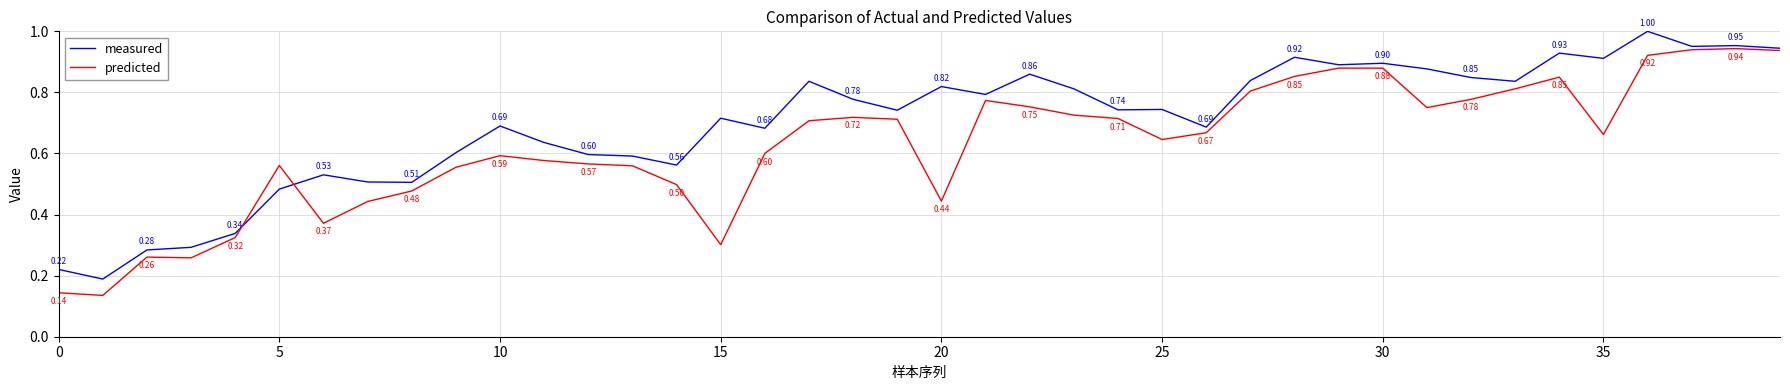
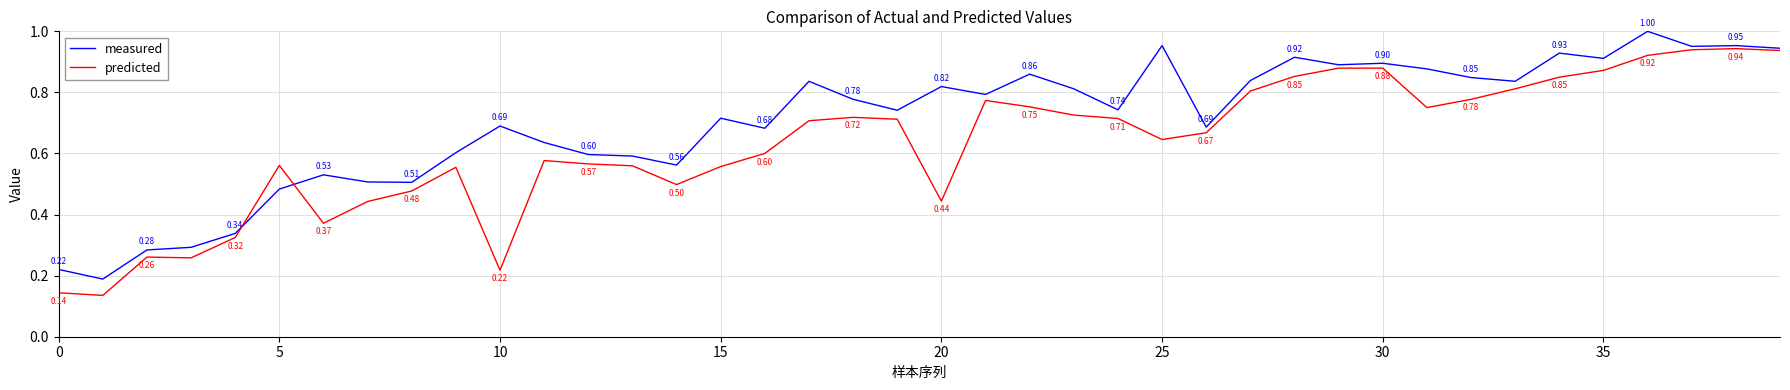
predicted, 10: 0.59 -> 0.22
predicted, 15: 0.30 -> 0.56
measured, 25: 0.74 -> 0.95
predicted, 35: 0.66 -> 0.87
